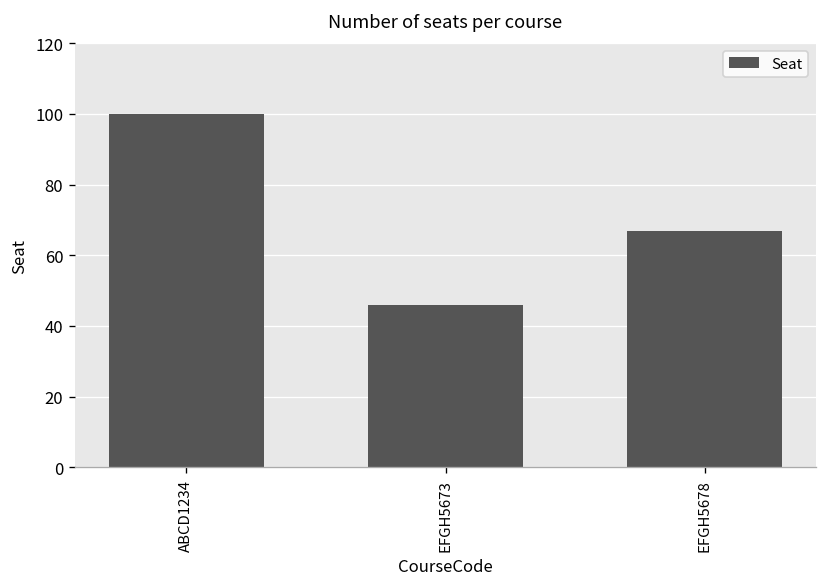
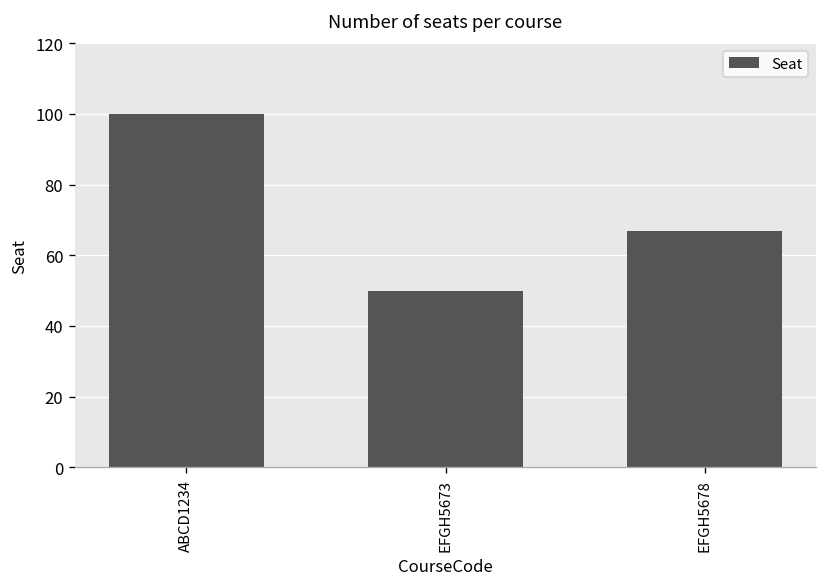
EFGH5673: 46 -> 50
